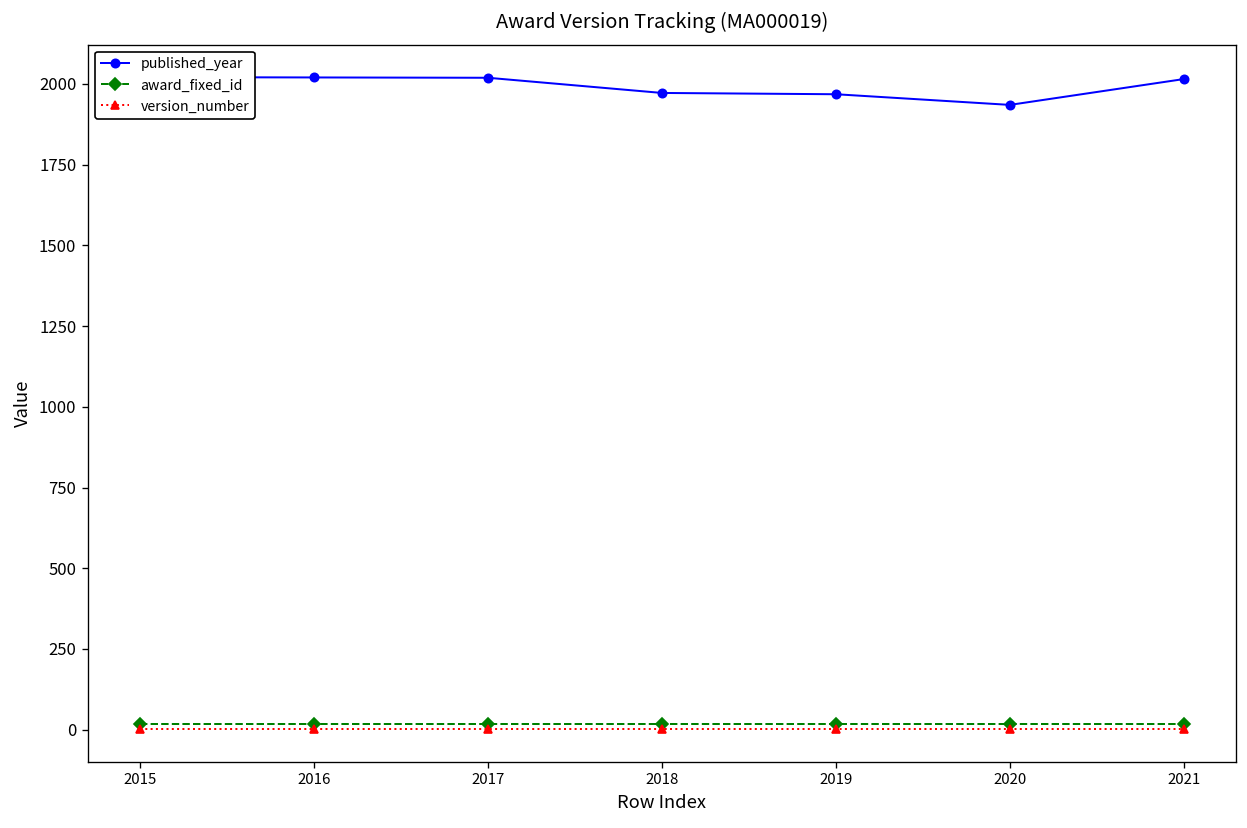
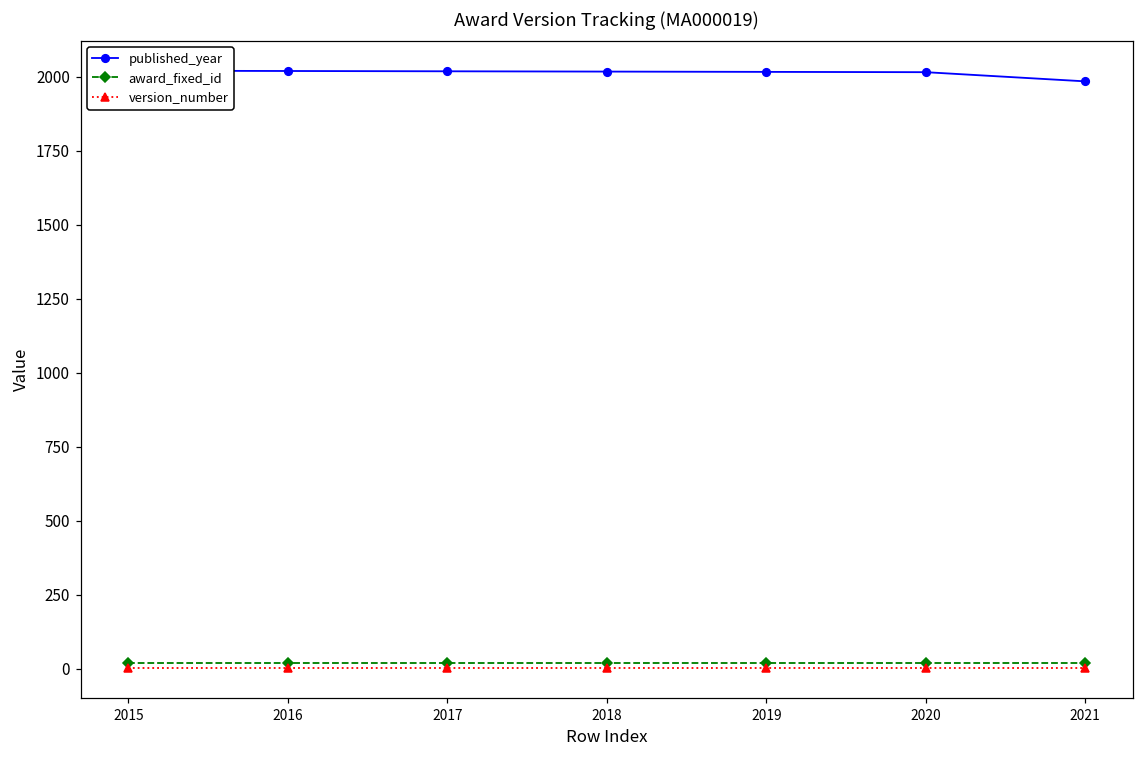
published_year, 2018: 1970 -> 2020
published_year, 2019: 1970 -> 2020
published_year, 2020: 1940 -> 2020
published_year, 2021: 2020 -> 1990
